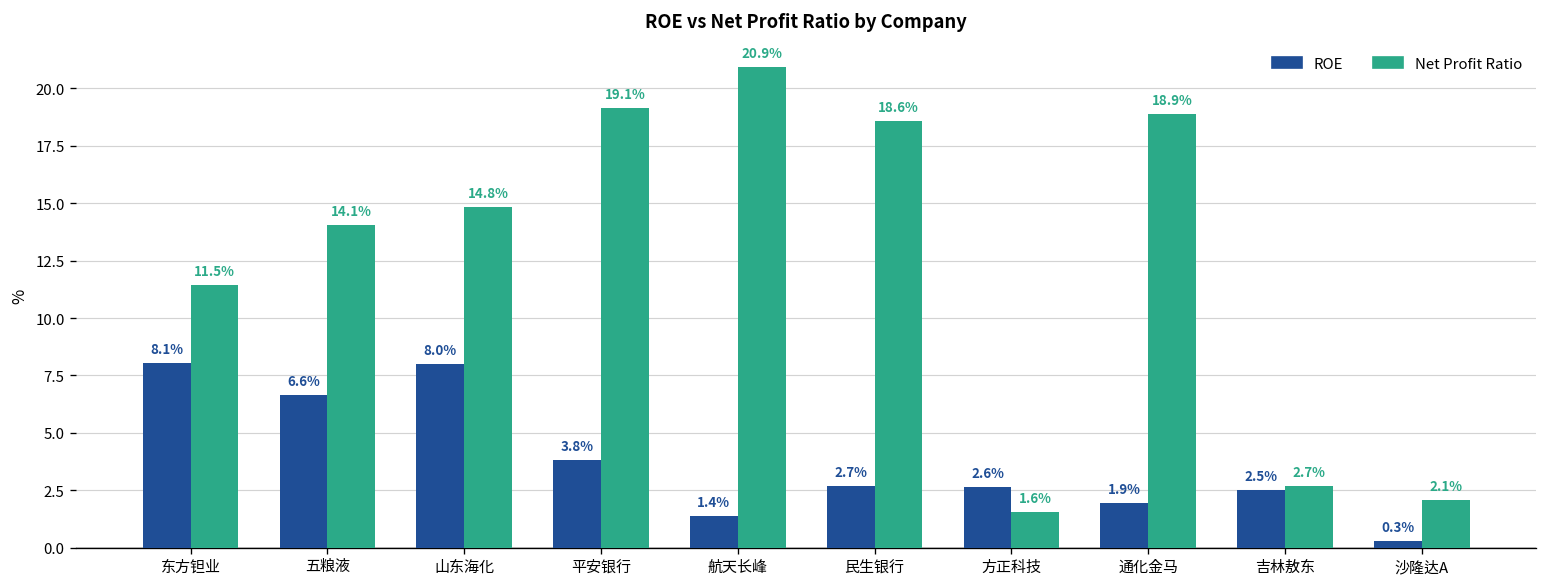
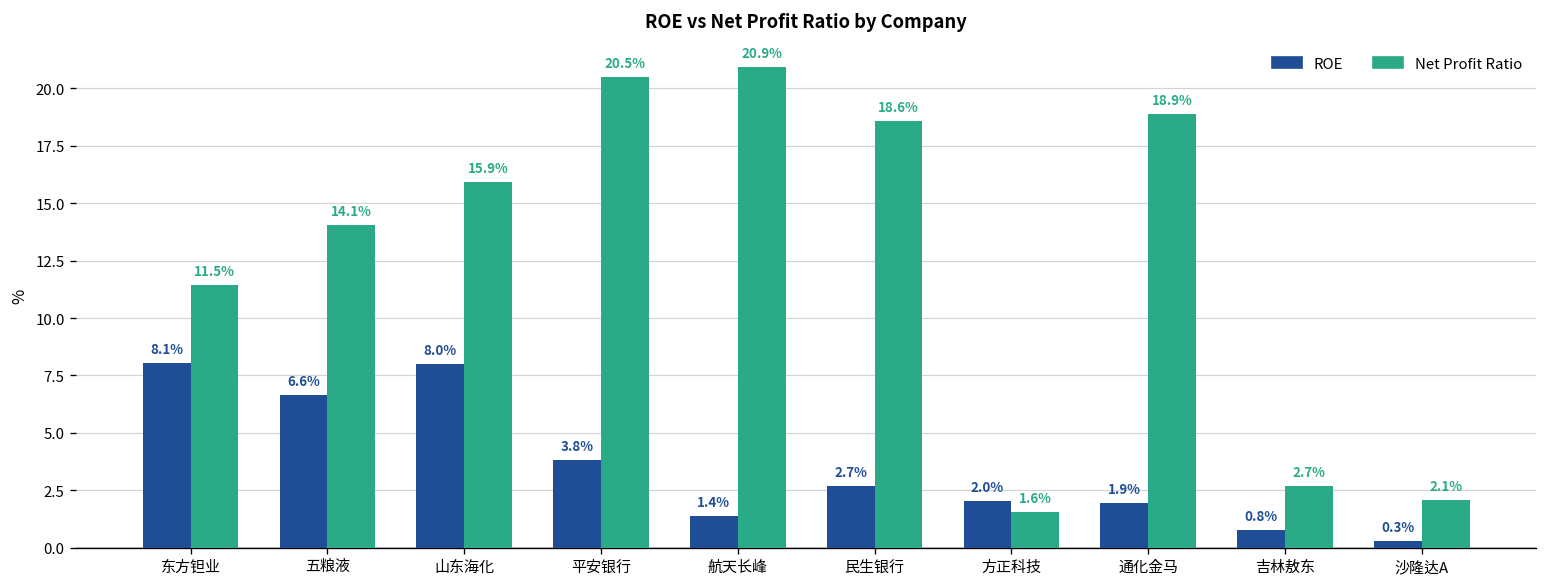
Net Profit Ratio, 山东海化: 14.8% -> 15.9%
Net Profit Ratio, 平安银行: 19.1% -> 20.5%
ROE, 方正科技: 2.6% -> 2.0%
ROE, 吉林敖东: 2.5% -> 0.8%
